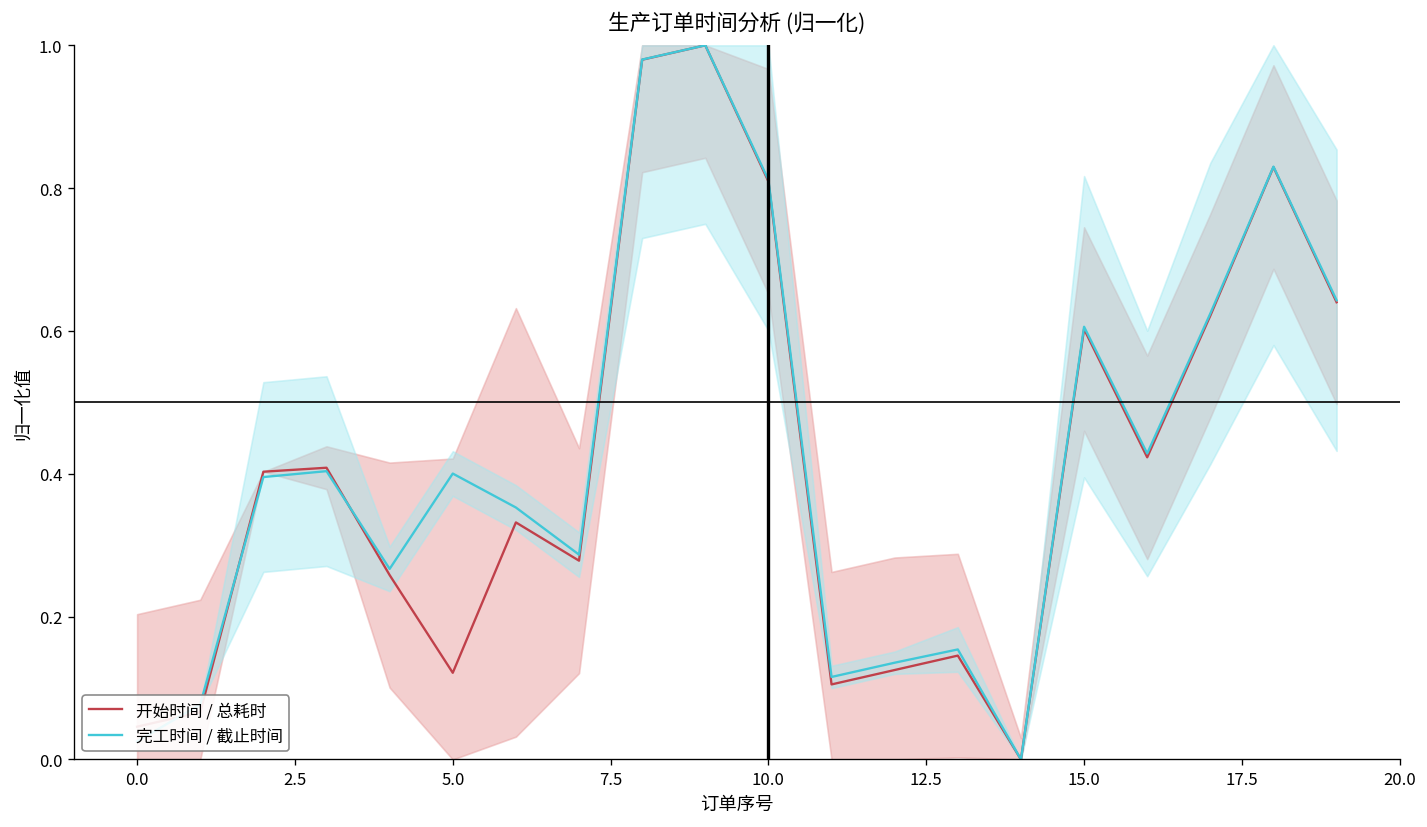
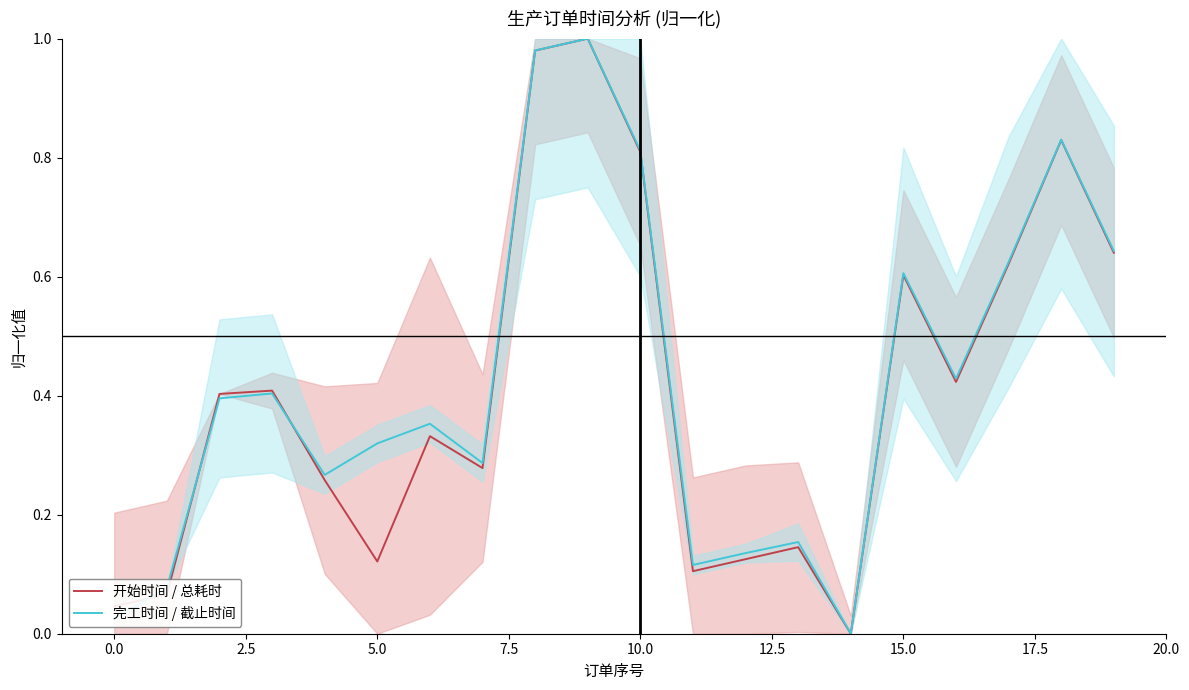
完工时间 / 截止时间, 5.0: 0.40 -> 0.32
